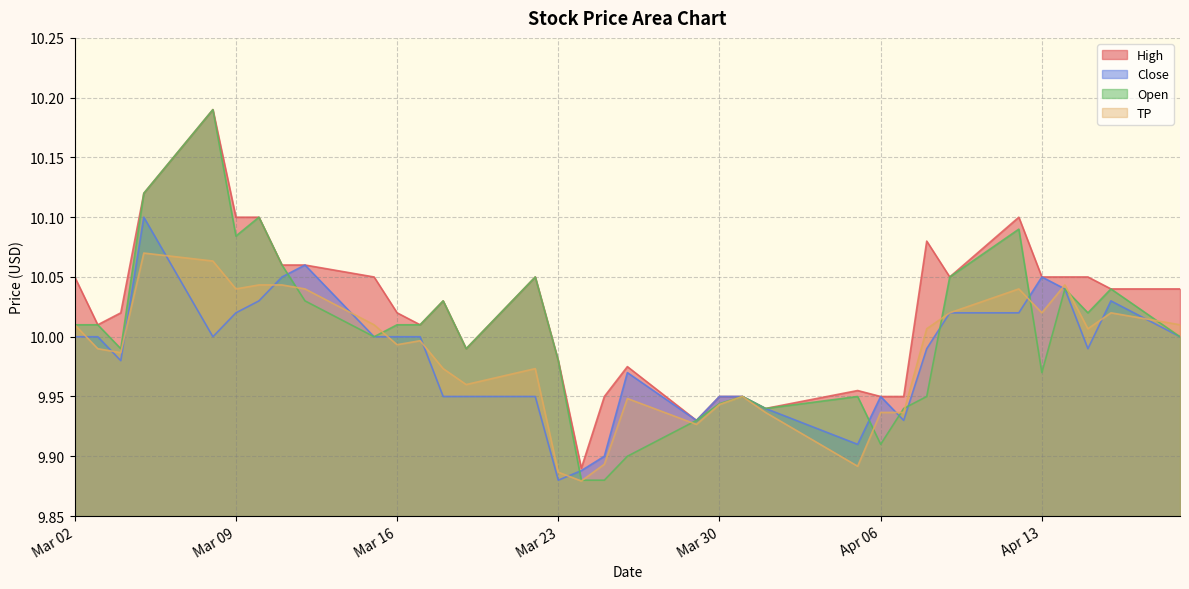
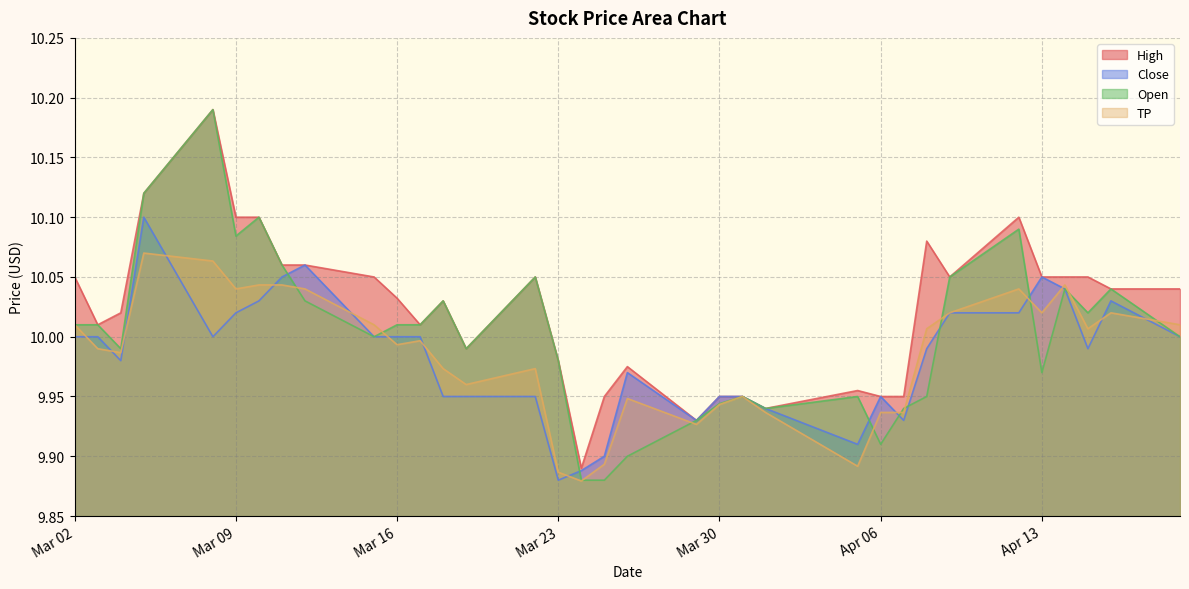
High, Mar 16: 10.020 -> 10.032
